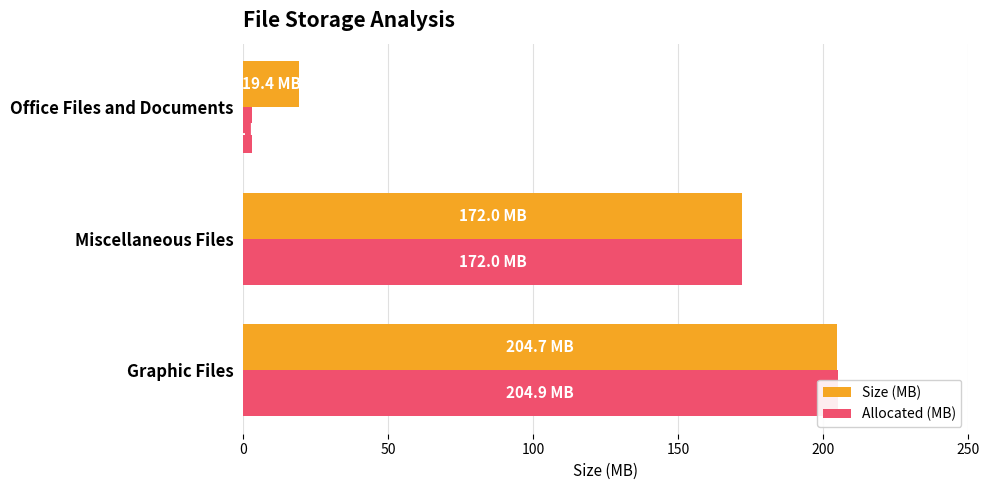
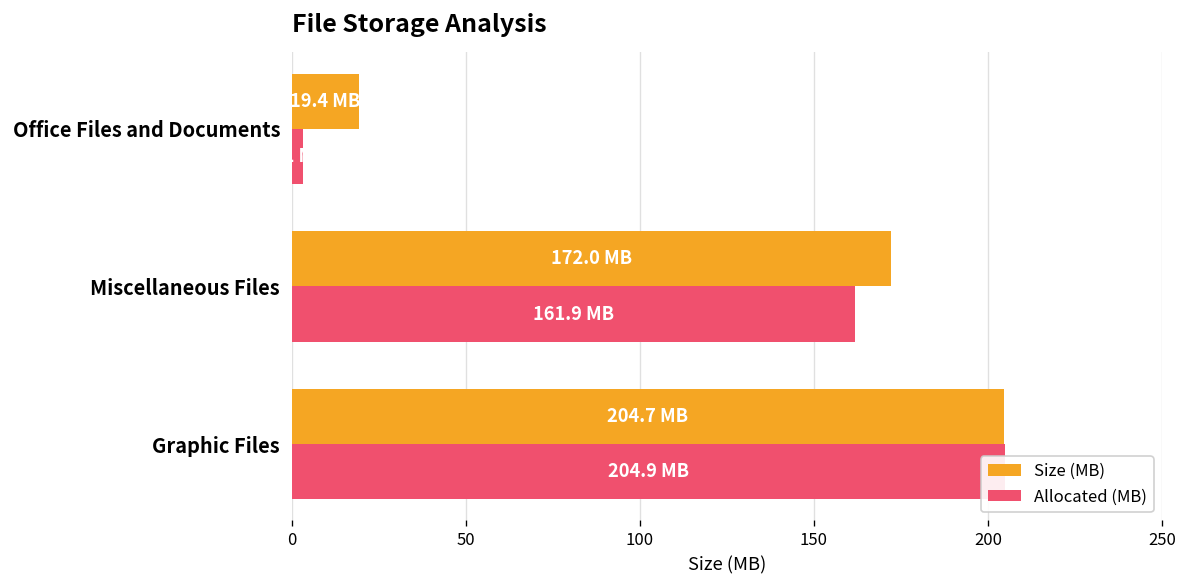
Allocated (MB), Miscellaneous Files: 172.0 -> 161.9
